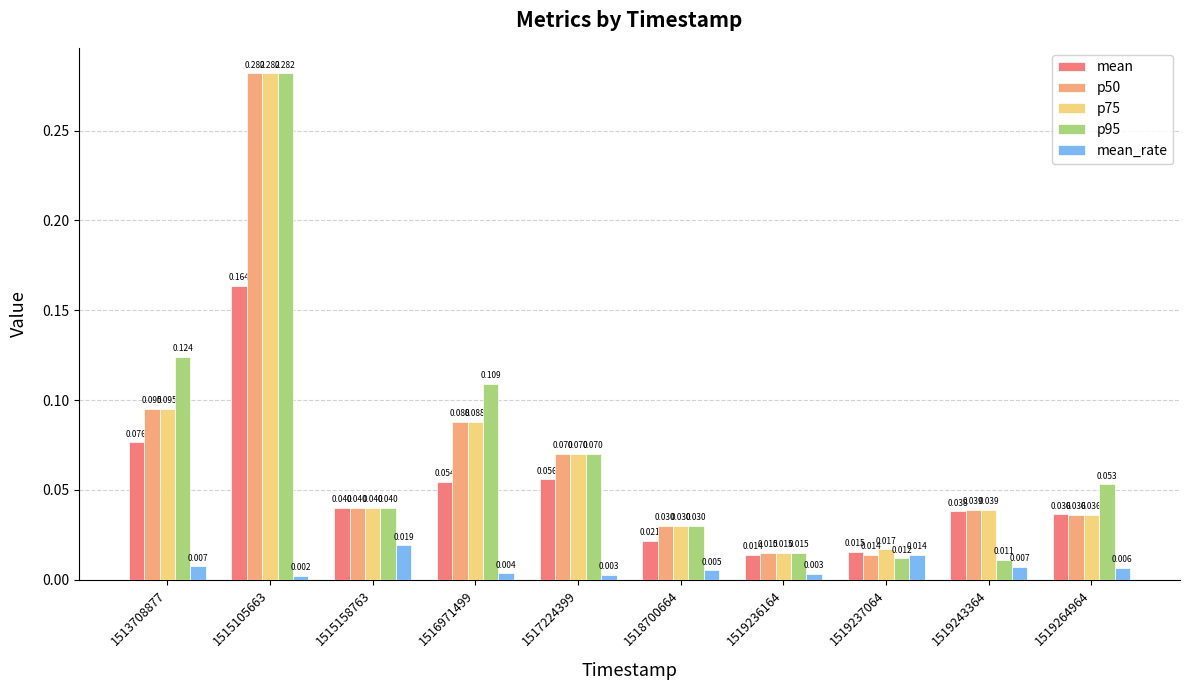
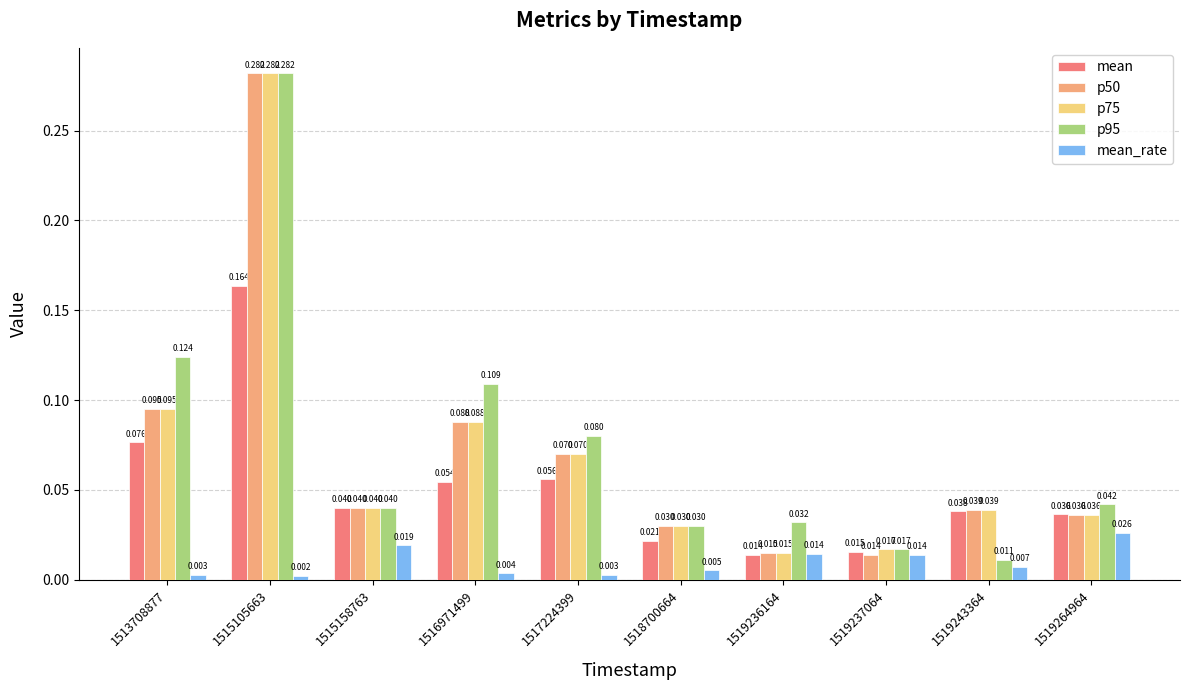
mean_rate, 1513708877: 0.007 -> 0.003
p95, 1517224399: 0.070 -> 0.080
p95, 1519236164: 0.015 -> 0.032
mean_rate, 1519236164: 0.003 -> 0.014
p95, 1519237064: 0.012 -> 0.017
p95, 1519264964: 0.053 -> 0.042
mean_rate, 1519264964: 0.006 -> 0.026
